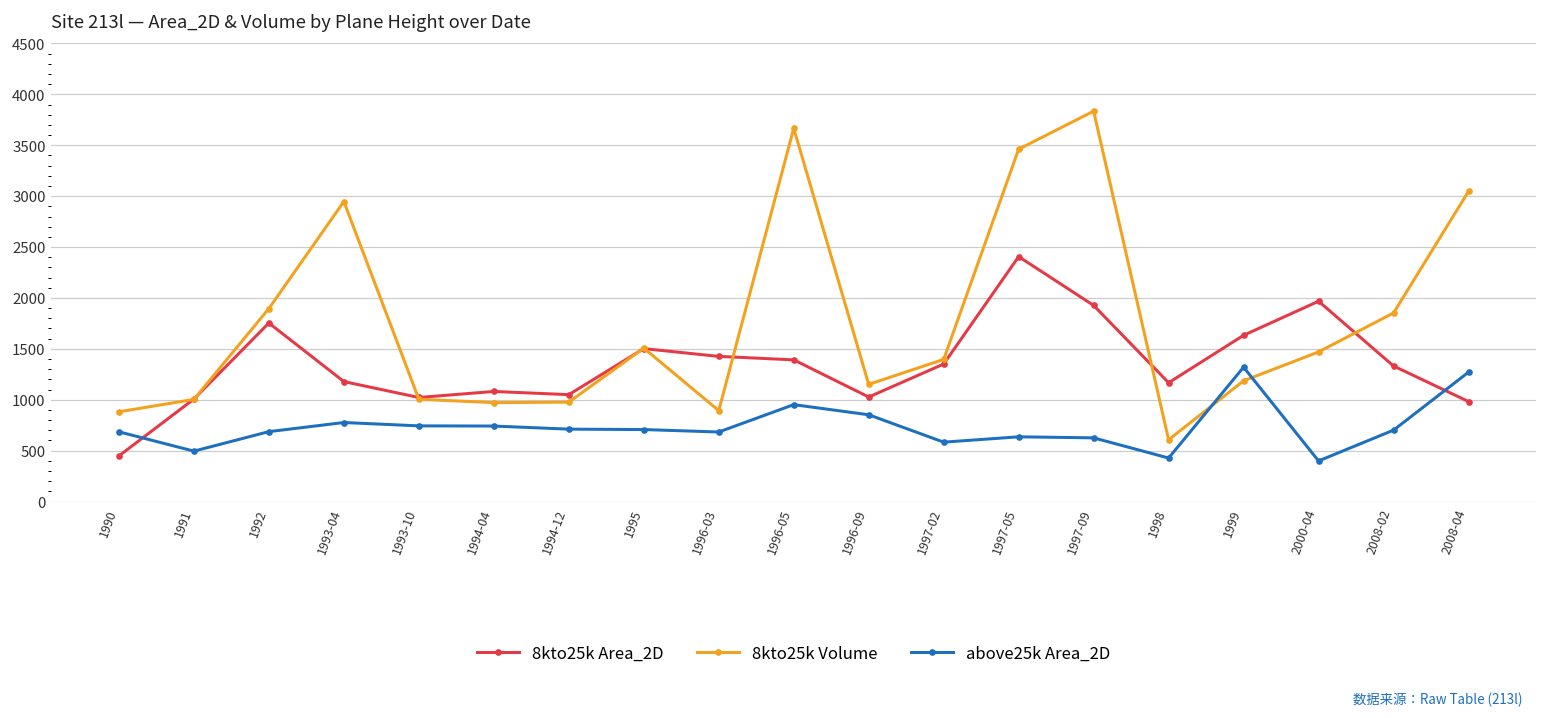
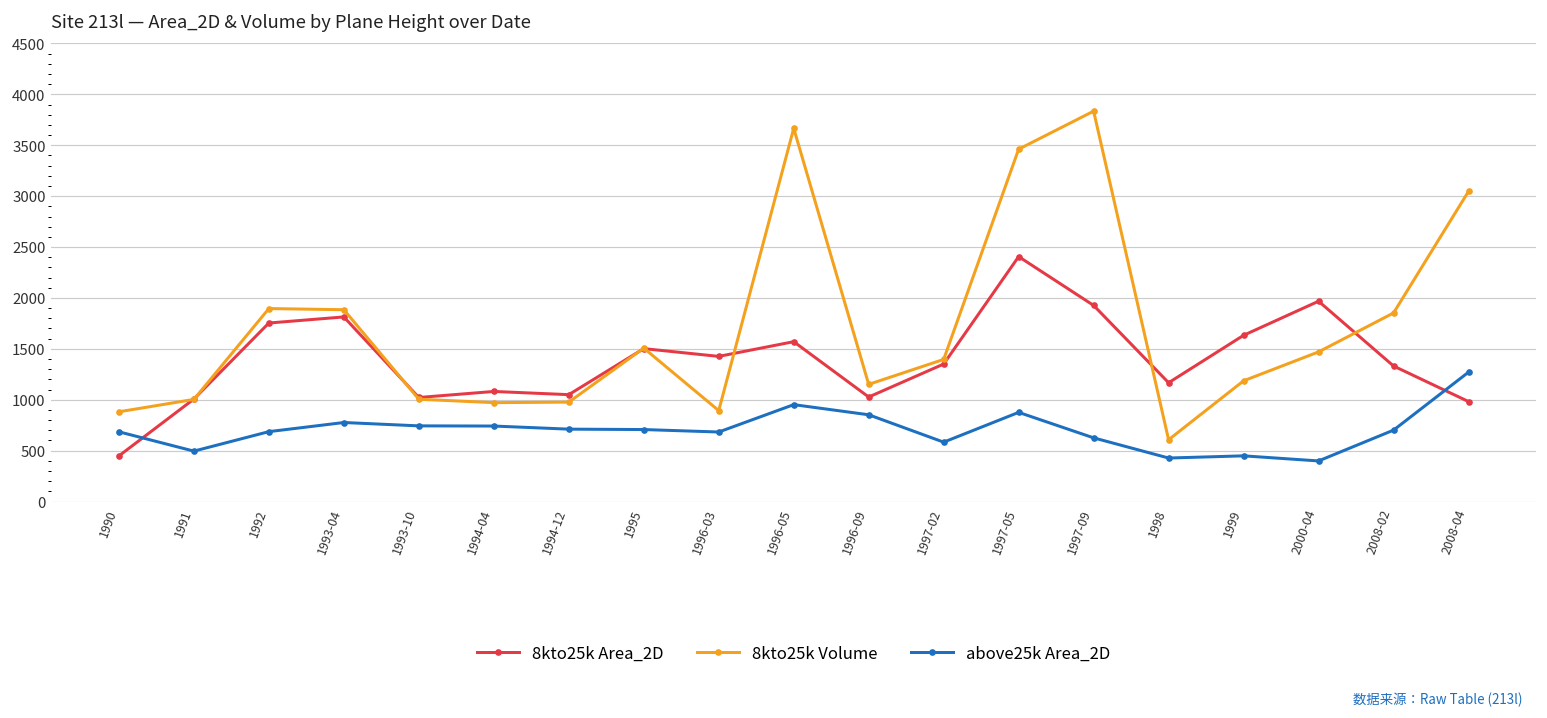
8kto25k Area_2D, 1993-04: 1200 -> 1800
8kto25k Volume, 1993-04: 2900 -> 1900
8kto25k Area_2D, 1996-05: 1400 -> 1600
above25k Area_2D, 1997-05: 600 -> 900
above25k Area_2D, 1999: 1300 -> 400
